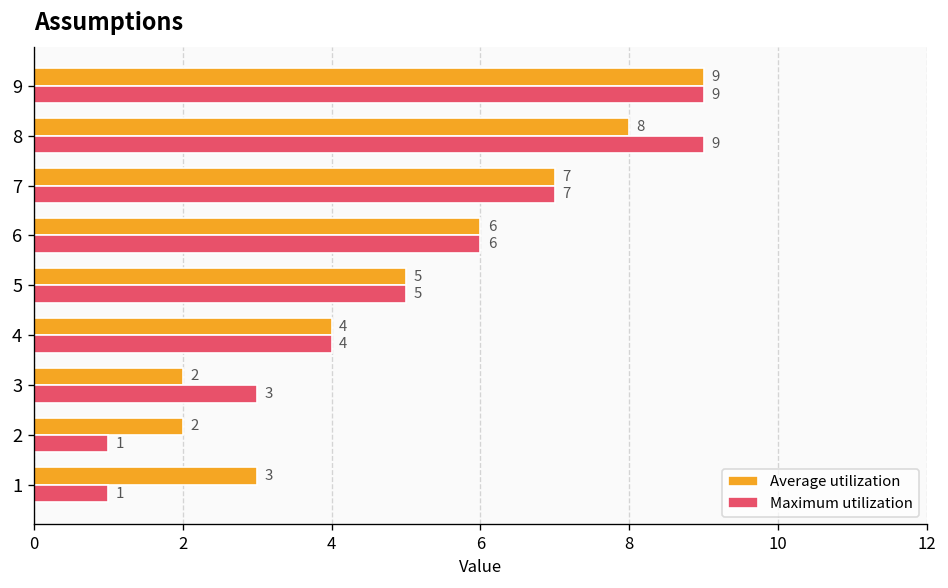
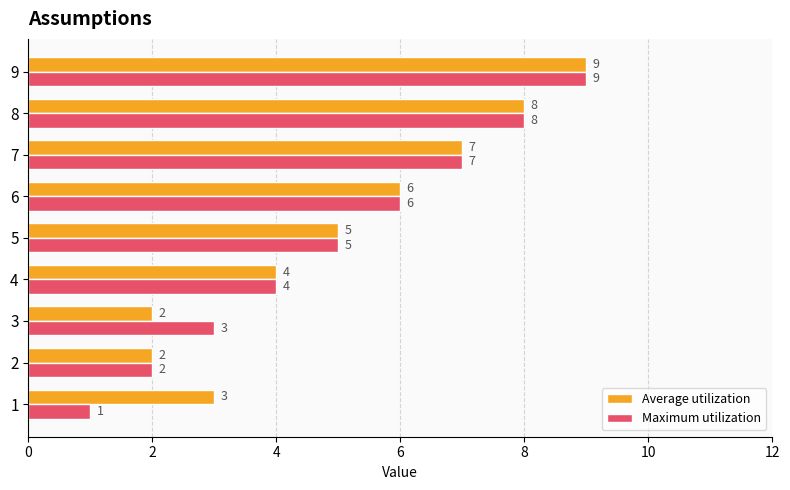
Maximum utilization, 8: 9 -> 8
Maximum utilization, 2: 1 -> 2
